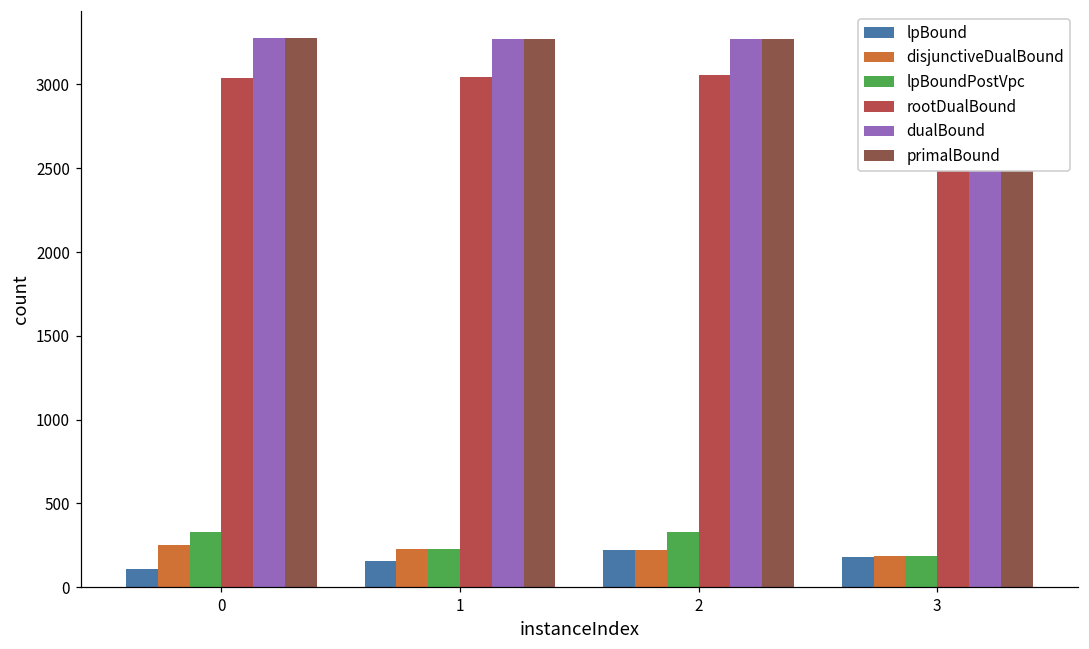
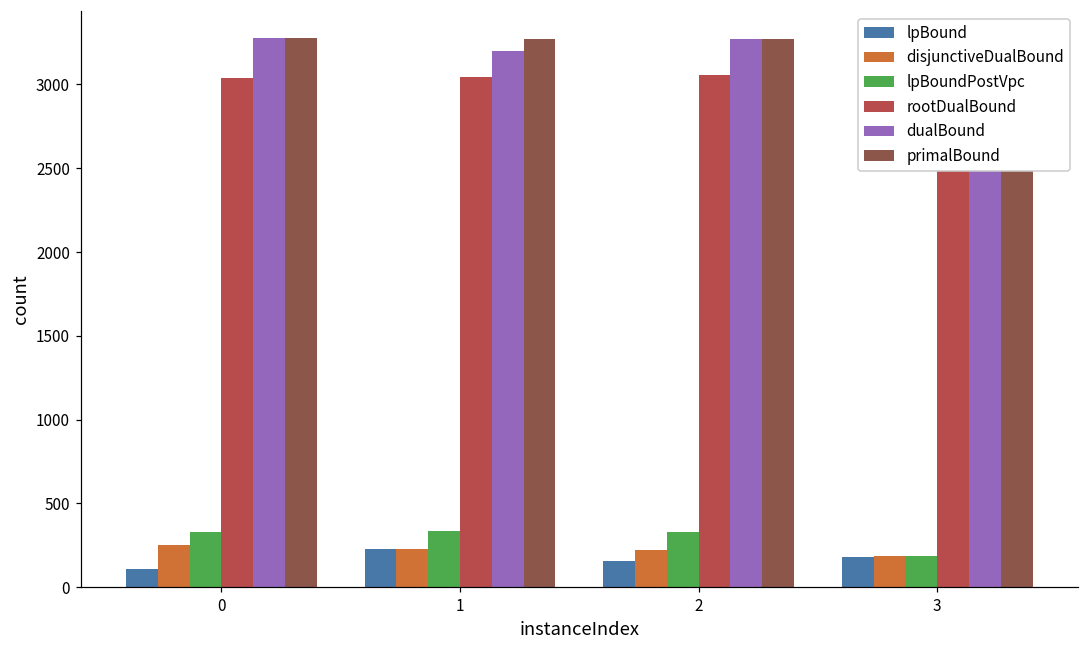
lpBound, 1: 160 -> 230
lpBoundPostVpc, 1: 230 -> 330
dualBound, 1: 3270 -> 3200
lpBound, 2: 220 -> 150
